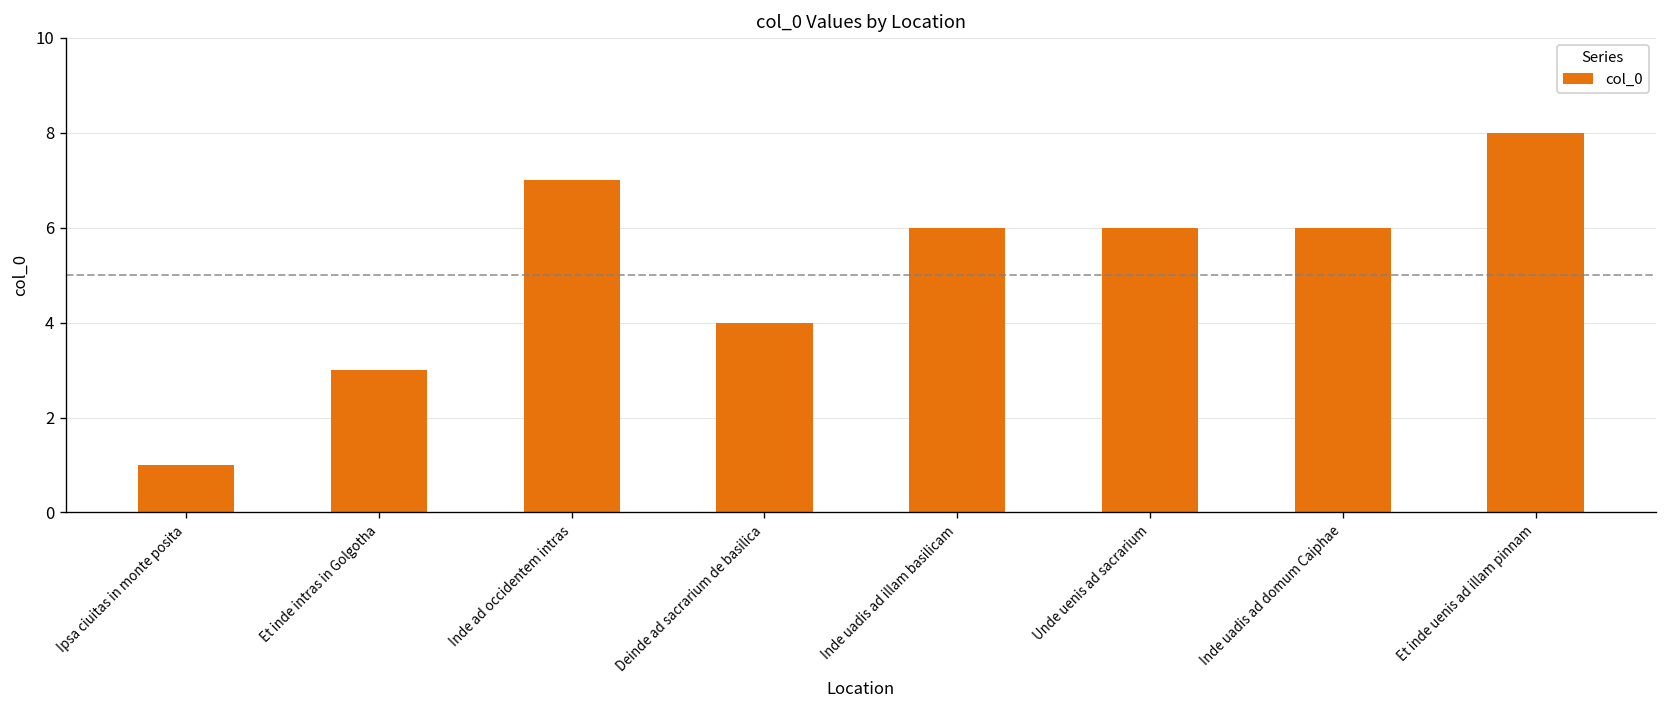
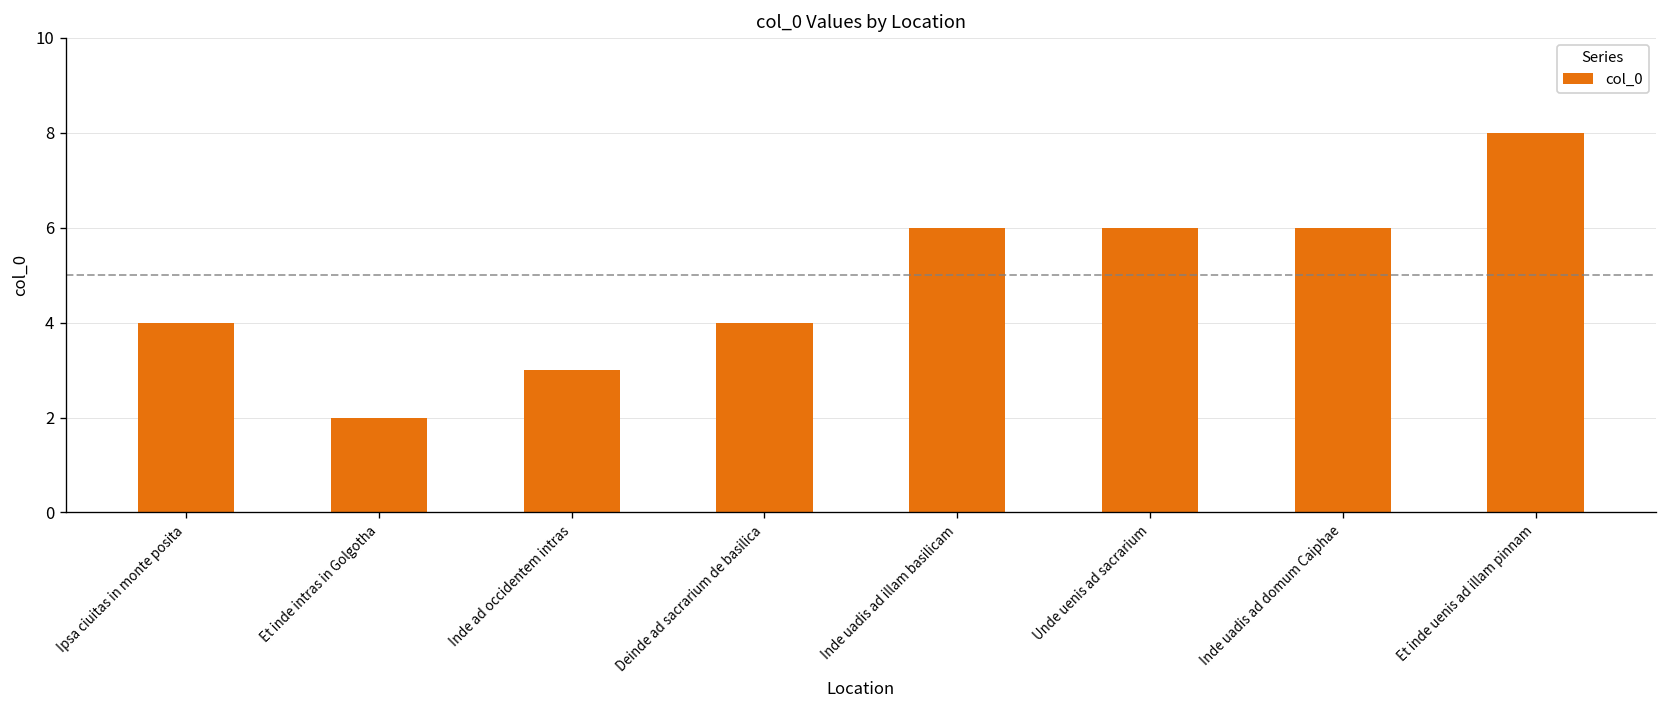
Ipsa ciuitas in monte posita: 1 -> 4
Et inde intras in Golgotha: 3 -> 2
Inde ad occidentem intras: 7 -> 3
